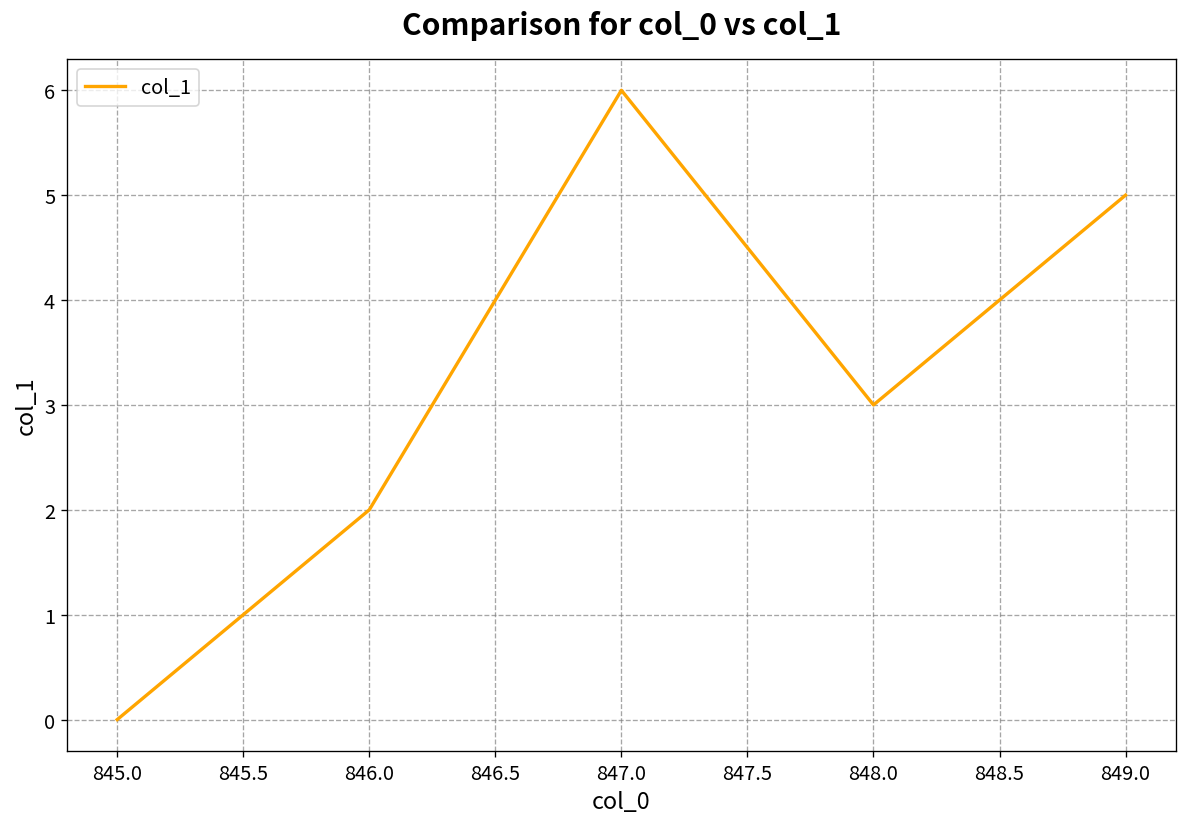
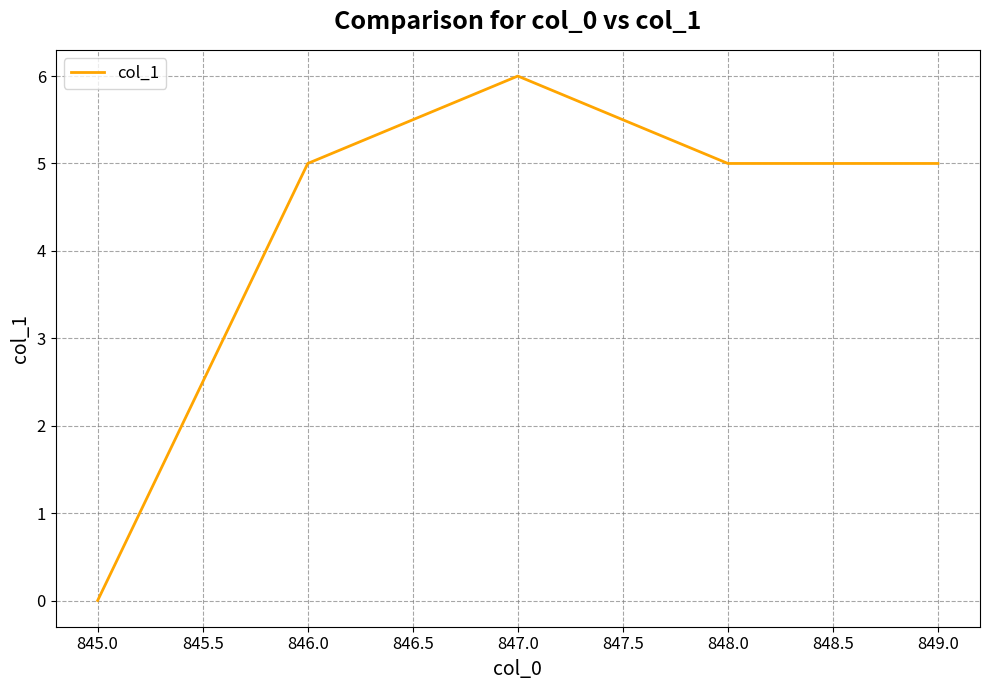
846.0: 2 -> 5
848.0: 3 -> 5
